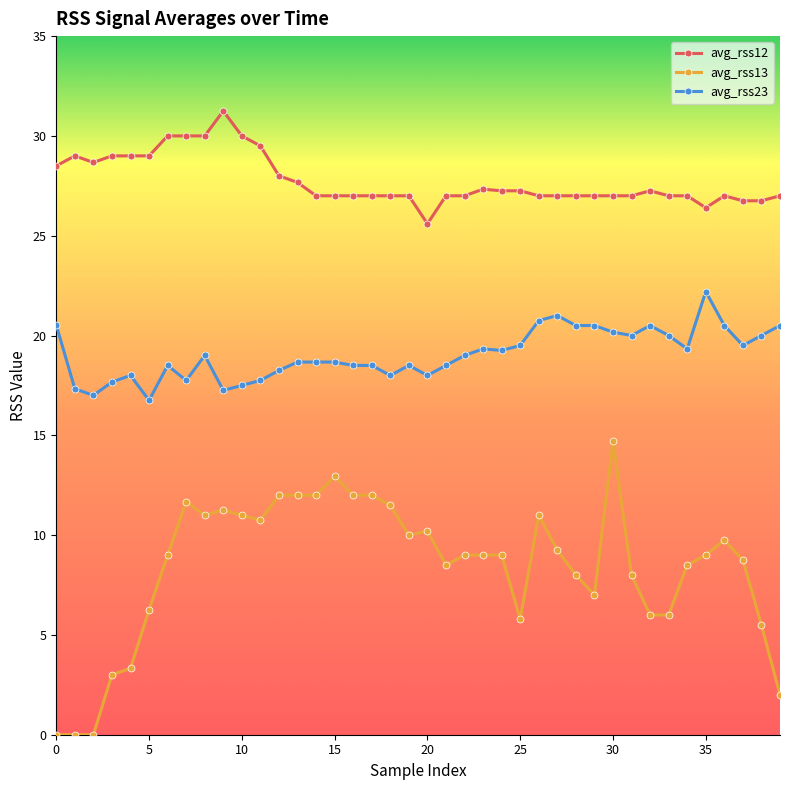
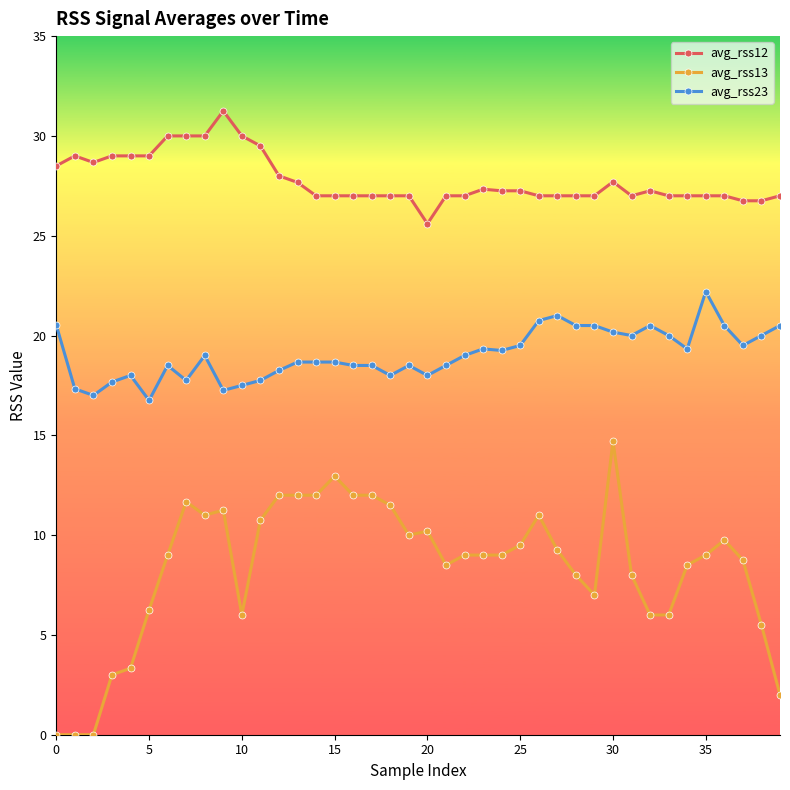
avg_rss13, 10: 11 -> 6
avg_rss13, 25: 5.8 -> 9.5
avg_rss12, 30: 27.0 -> 27.7
avg_rss12, 35: 26.4 -> 27.0
